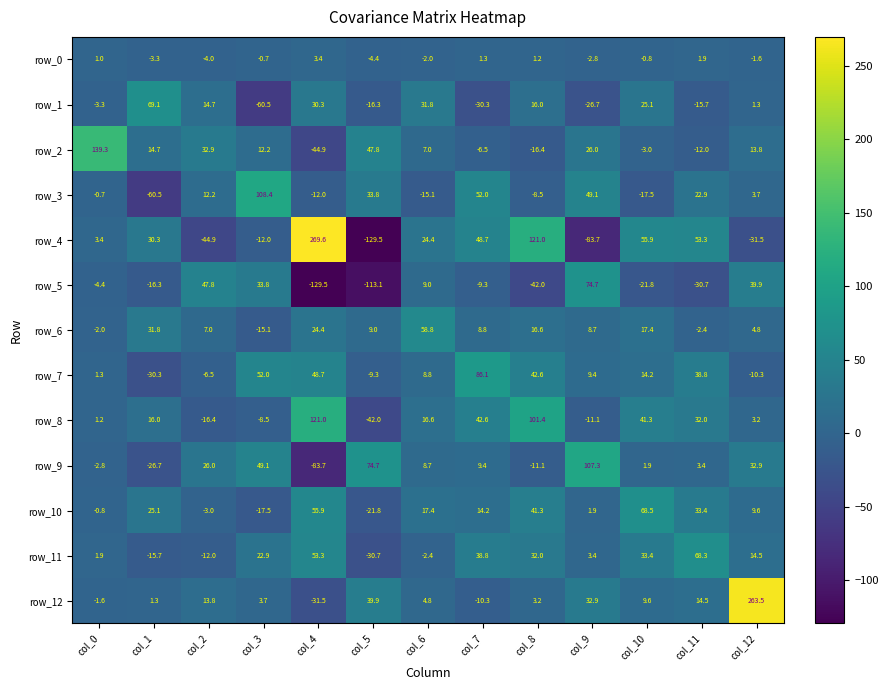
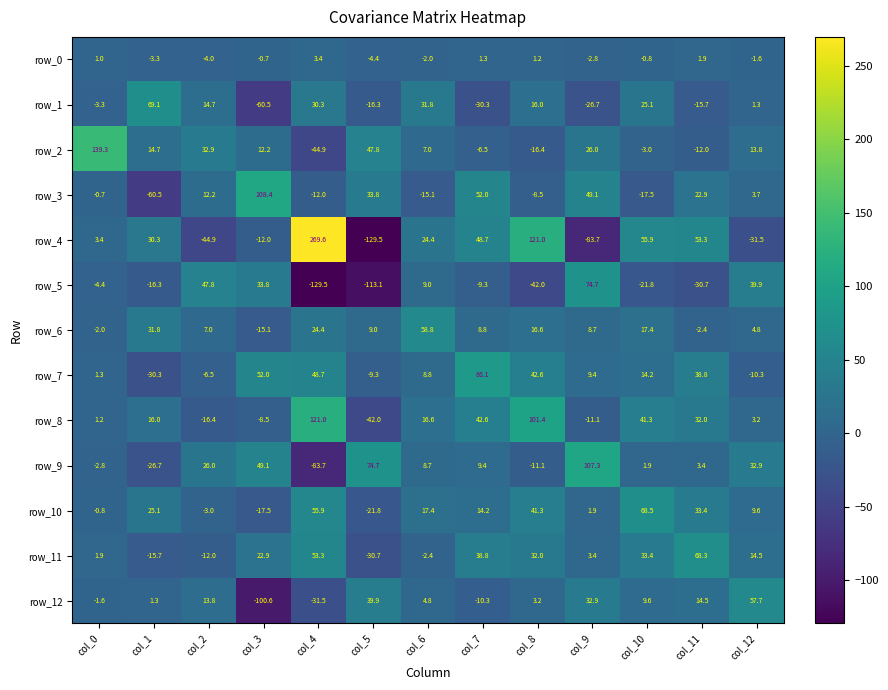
row_12, col_3: 3.7 -> -100.6
row_12, col_12: 263.5 -> 57.7
